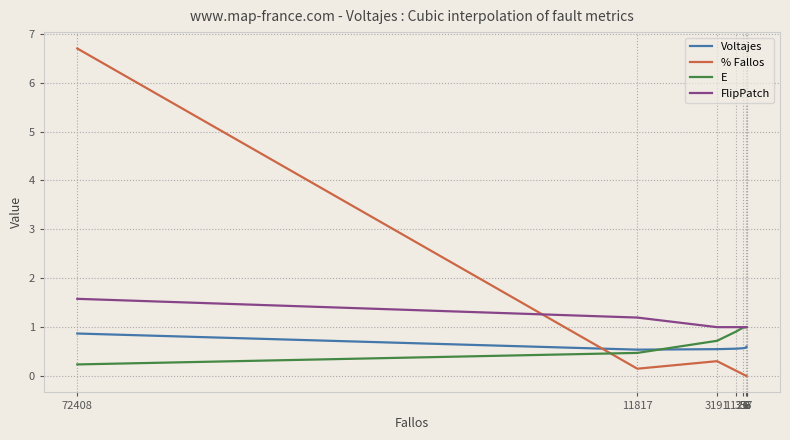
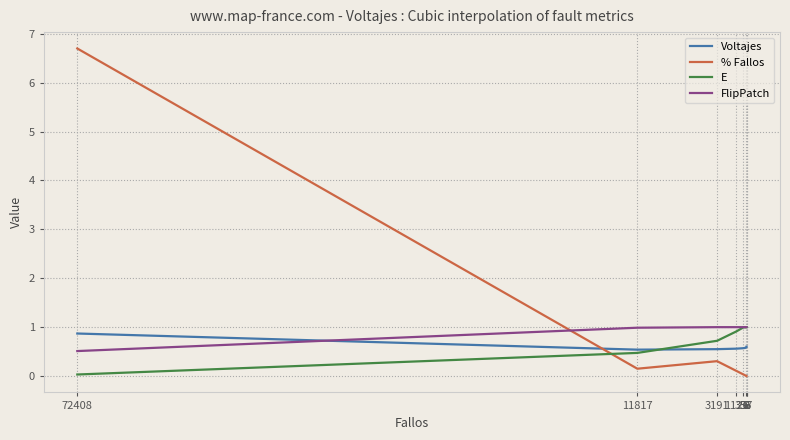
E, 72408: 0.2 -> 0.0
FlipPatch, 72408: 1.6 -> 0.5
FlipPatch, 11817: 1.2 -> 1.0
